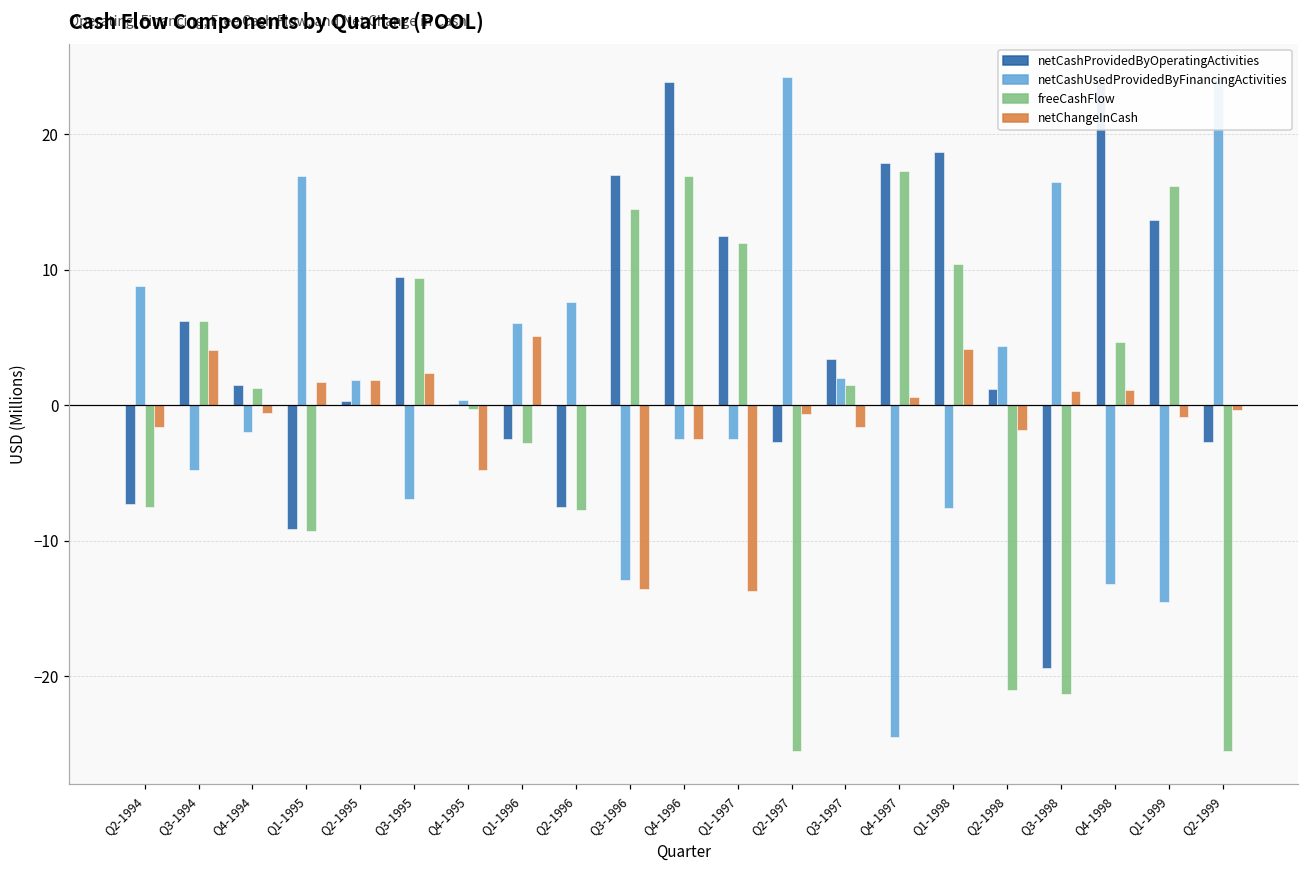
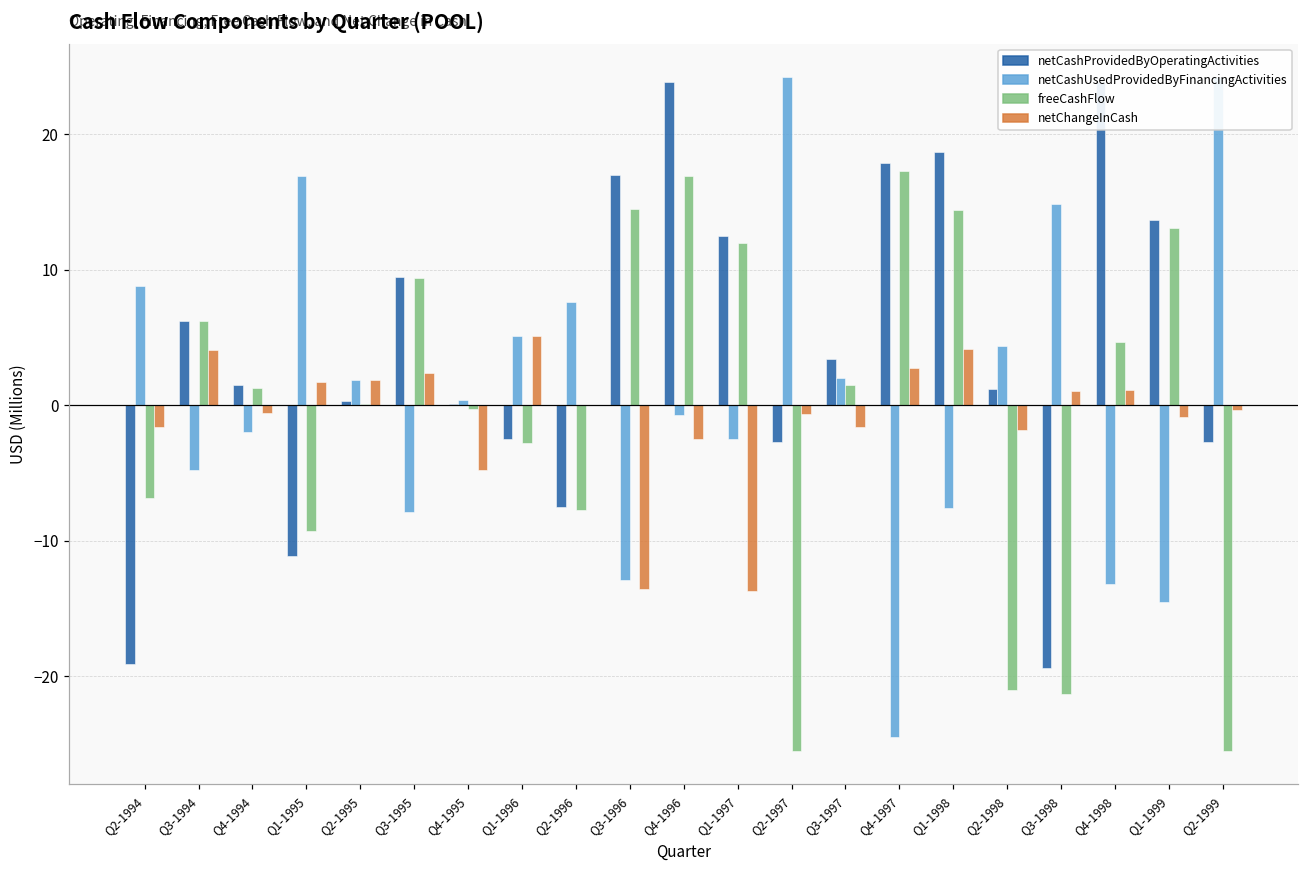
netCashProvidedByOperatingActivities, Q2-1994: -7.3 -> -19.1
freeCashFlow, Q2-1994: -7.5 -> -6.8
netCashProvidedByOperatingActivities, Q1-1995: -9.1 -> -11.2
netCashUsedProvidedByFinancingActivities, Q3-1995: -6.9 -> -7.9
netCashUsedProvidedByFinancingActivities, Q1-1996: 6.1 -> 5.1
netCashUsedProvidedByFinancingActivities, Q4-1996: -2.5 -> -0.7
netChangeInCash, Q4-1997: 0.6 -> 2.8
freeCashFlow, Q1-1998: 10.4 -> 14.4
netCashUsedProvidedByFinancingActivities, Q3-1998: 16.5 -> 14.9
freeCashFlow, Q1-1999: 16.2 -> 13.1
